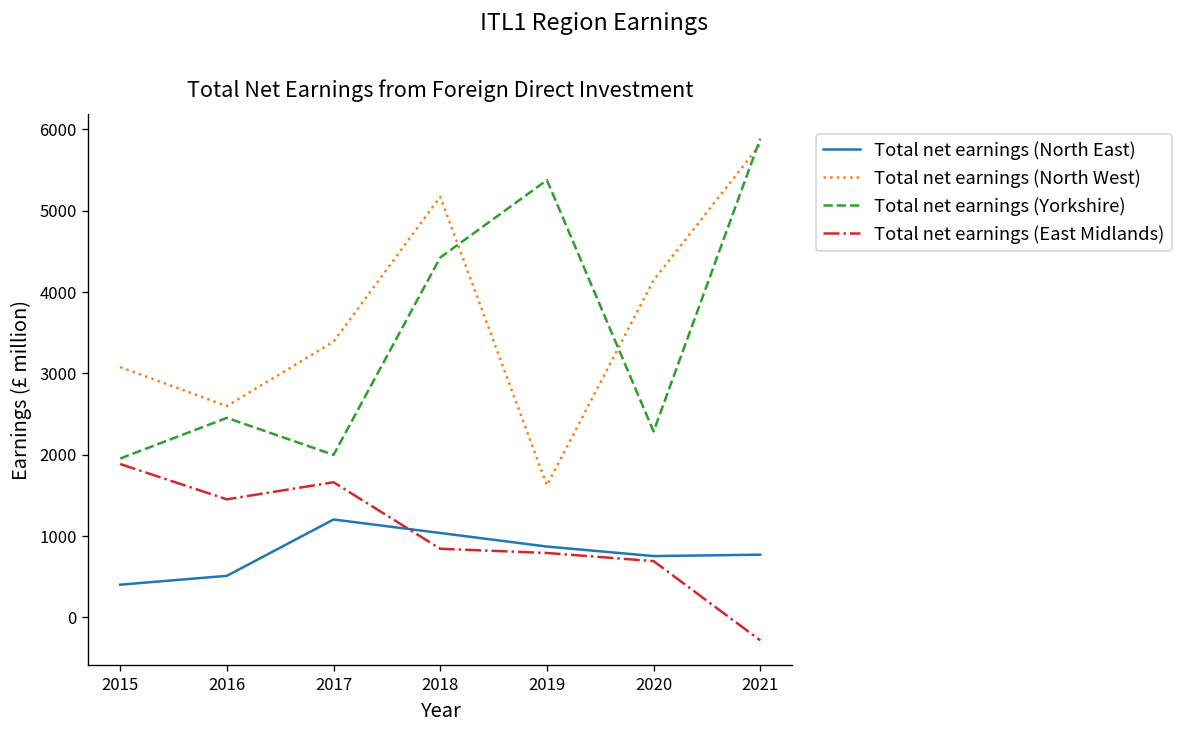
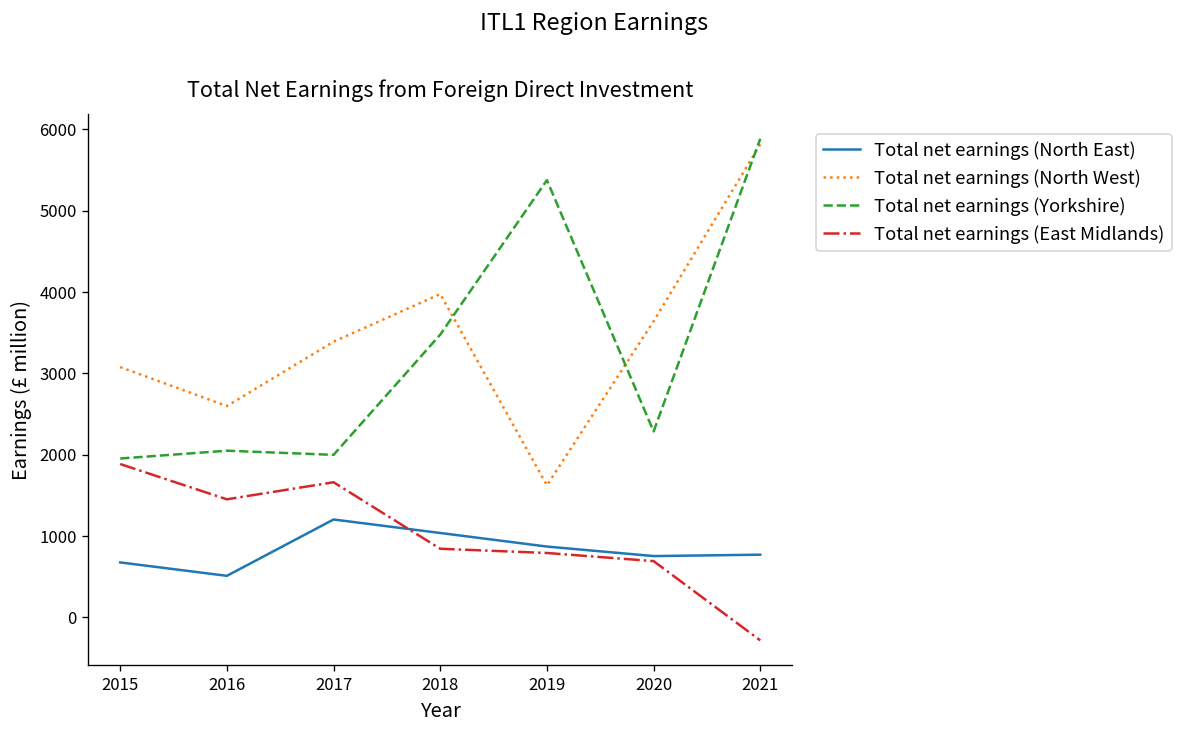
Total net earnings (North East), 2015: 400 -> 700
Total net earnings (Yorkshire), 2016: 2500 -> 2000
Total net earnings (North West), 2018: 5200 -> 4000
Total net earnings (Yorkshire), 2018: 4400 -> 3500
Total net earnings (North West), 2020: 4100 -> 3600
